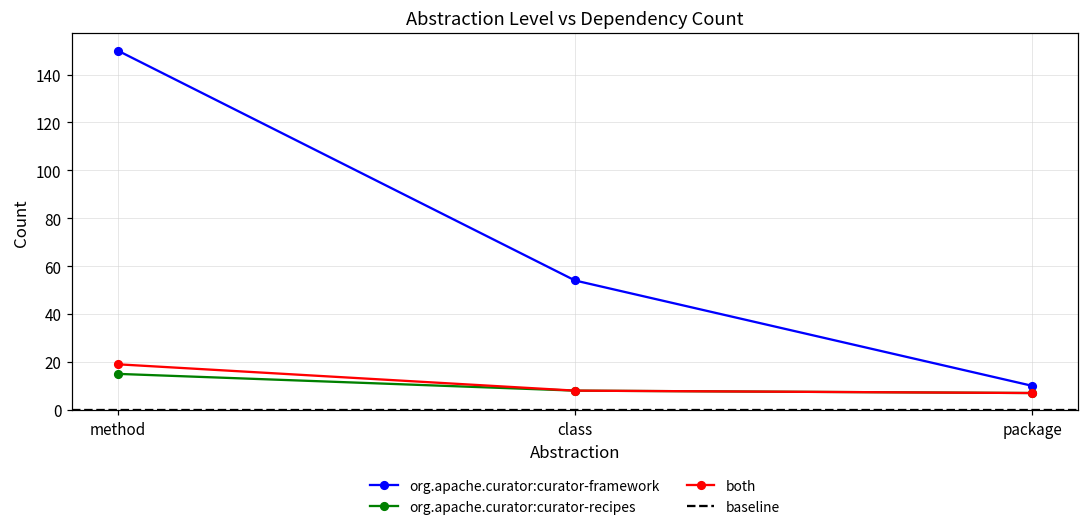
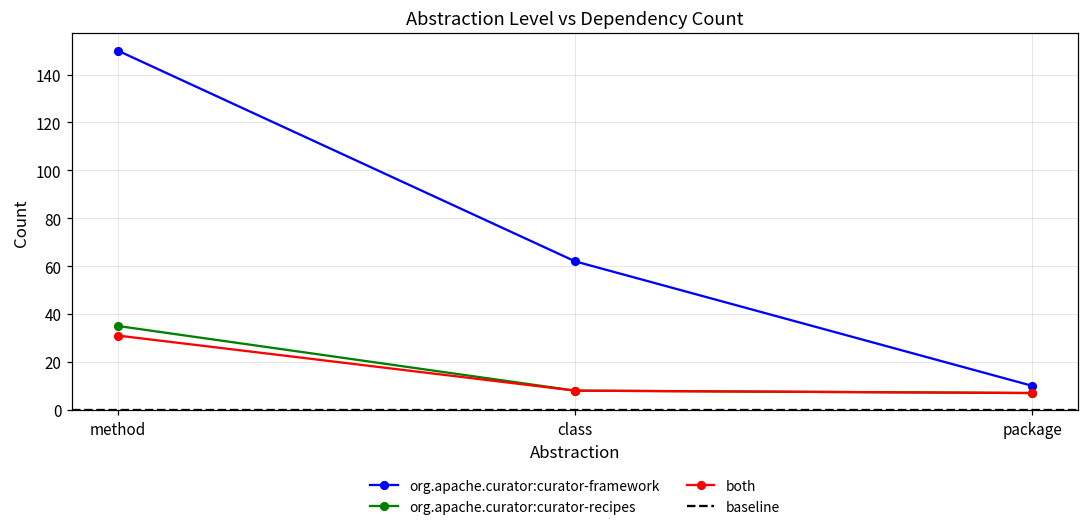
org.apache.curator:curator-recipes, method: 15 -> 35
both, method: 19 -> 31
org.apache.curator:curator-framework, class: 54 -> 62
